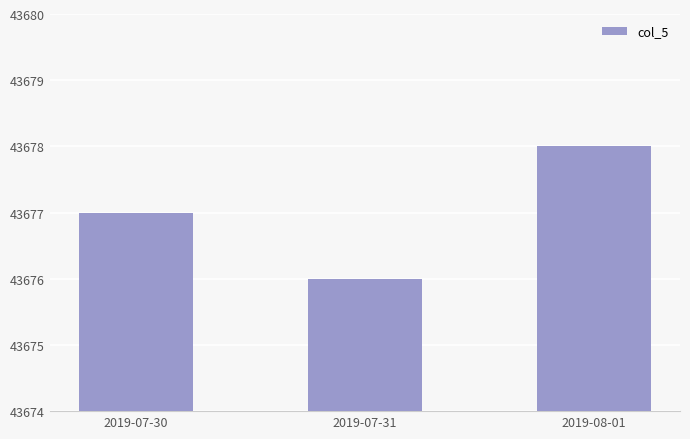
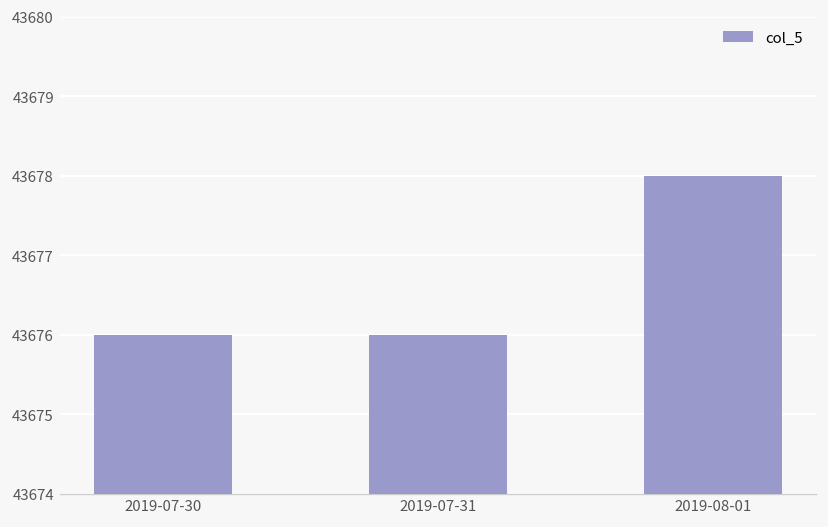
2019-07-30: 43677 -> 43676
